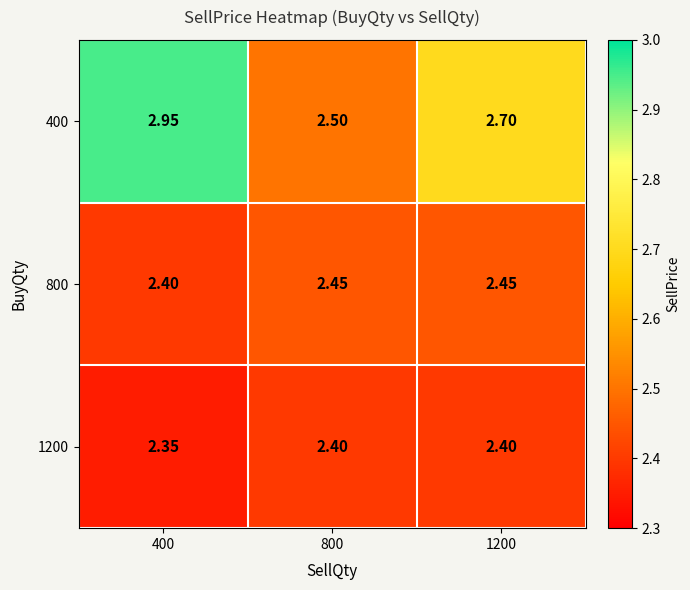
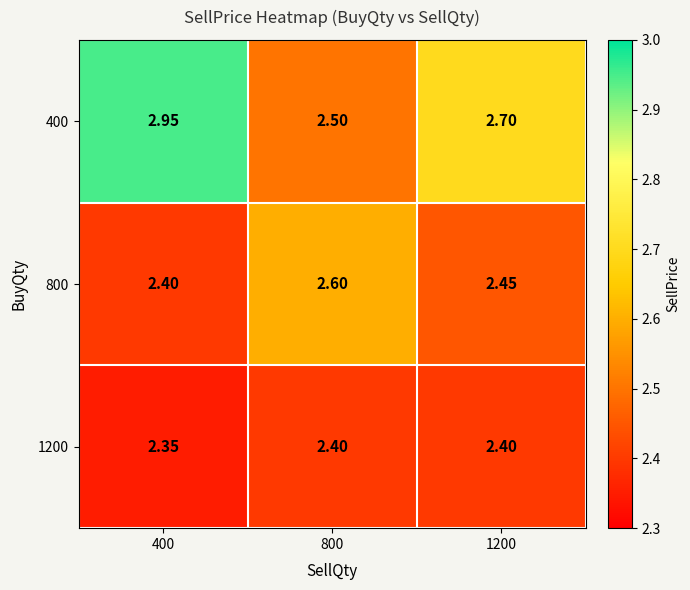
800, 800: 2.45 -> 2.60
